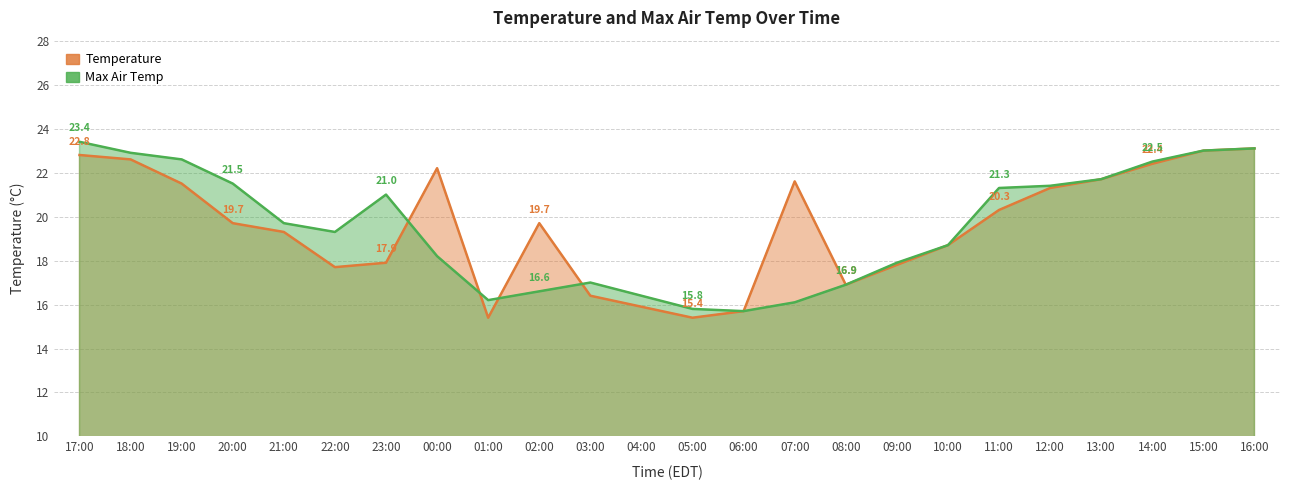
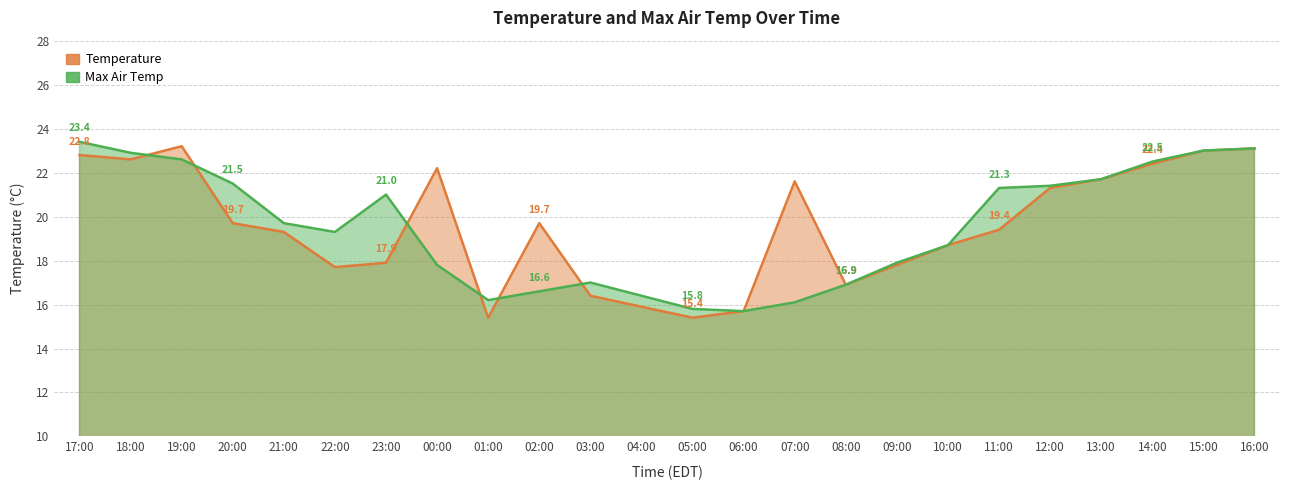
Temperature, 19:00: 21.5 -> 23.2
Max Air Temp, 00:00: 18.2 -> 17.8
Temperature, 11:00: 20.3 -> 19.4
